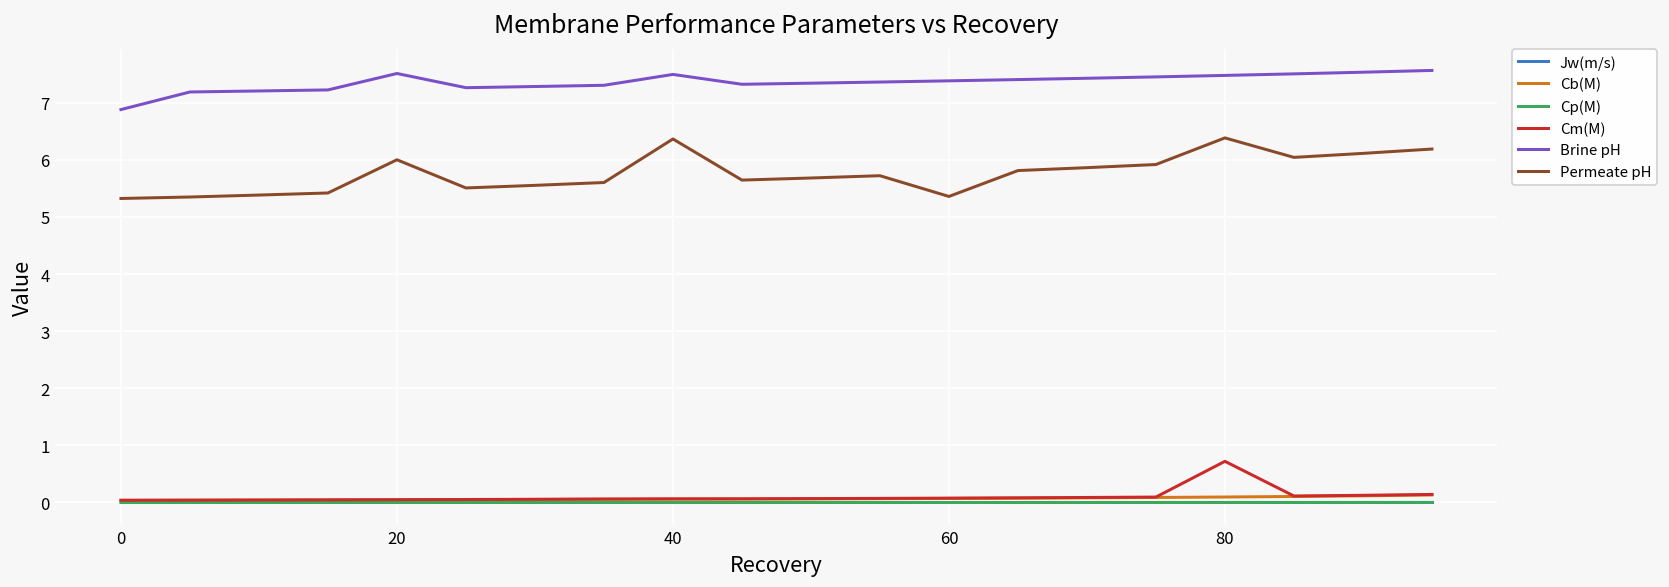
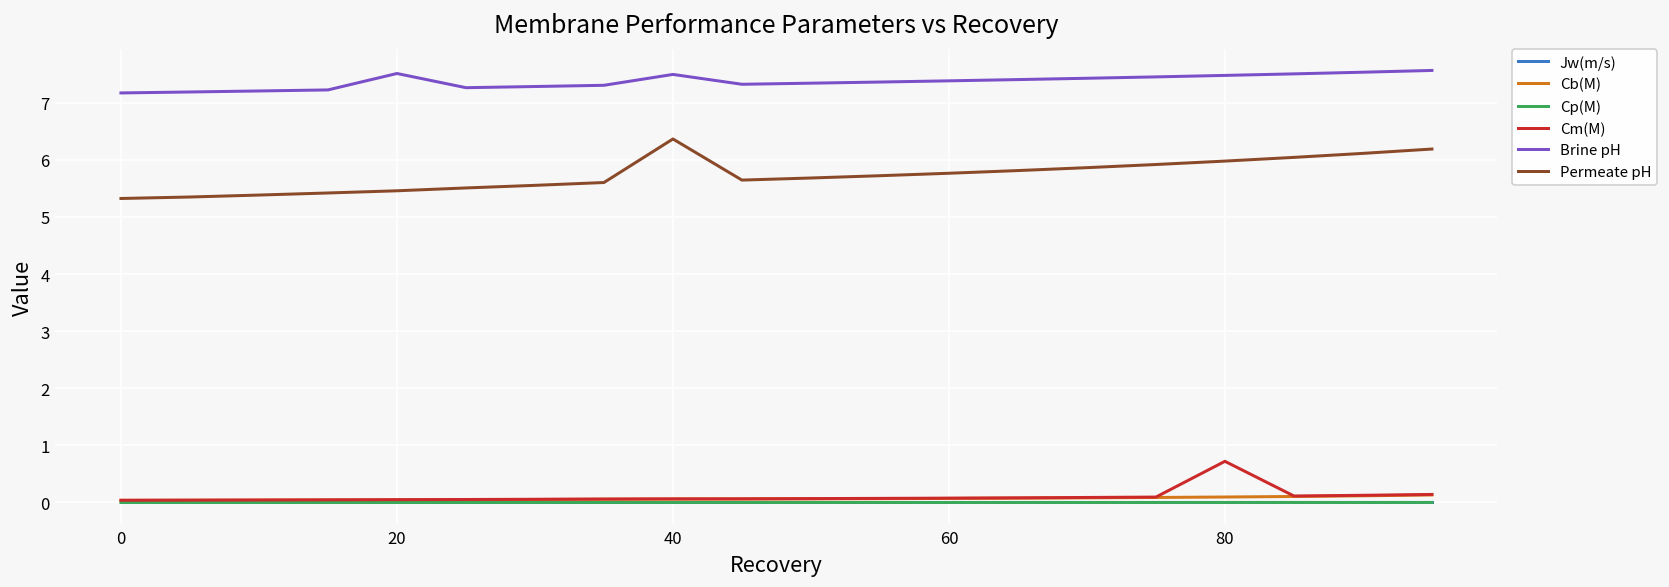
Brine pH, 0: 6.9 -> 7.2
Permeate pH, 20: 6.0 -> 5.5
Permeate pH, 60: 5.4 -> 5.8
Permeate pH, 80: 6.4 -> 6.0
